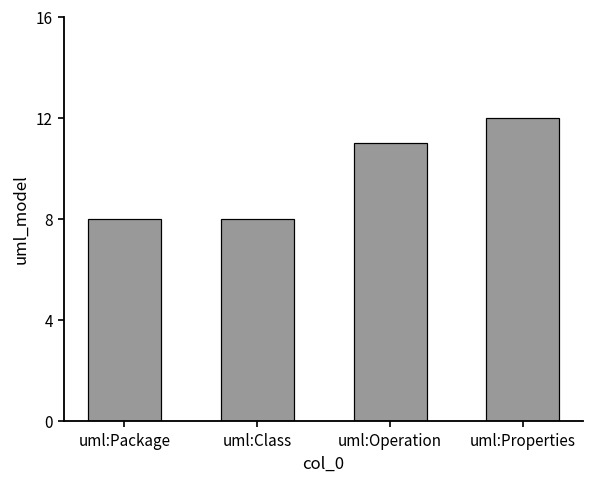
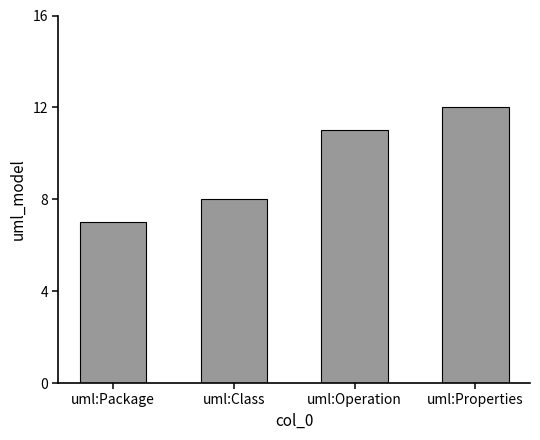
uml:Package: 8 -> 7
